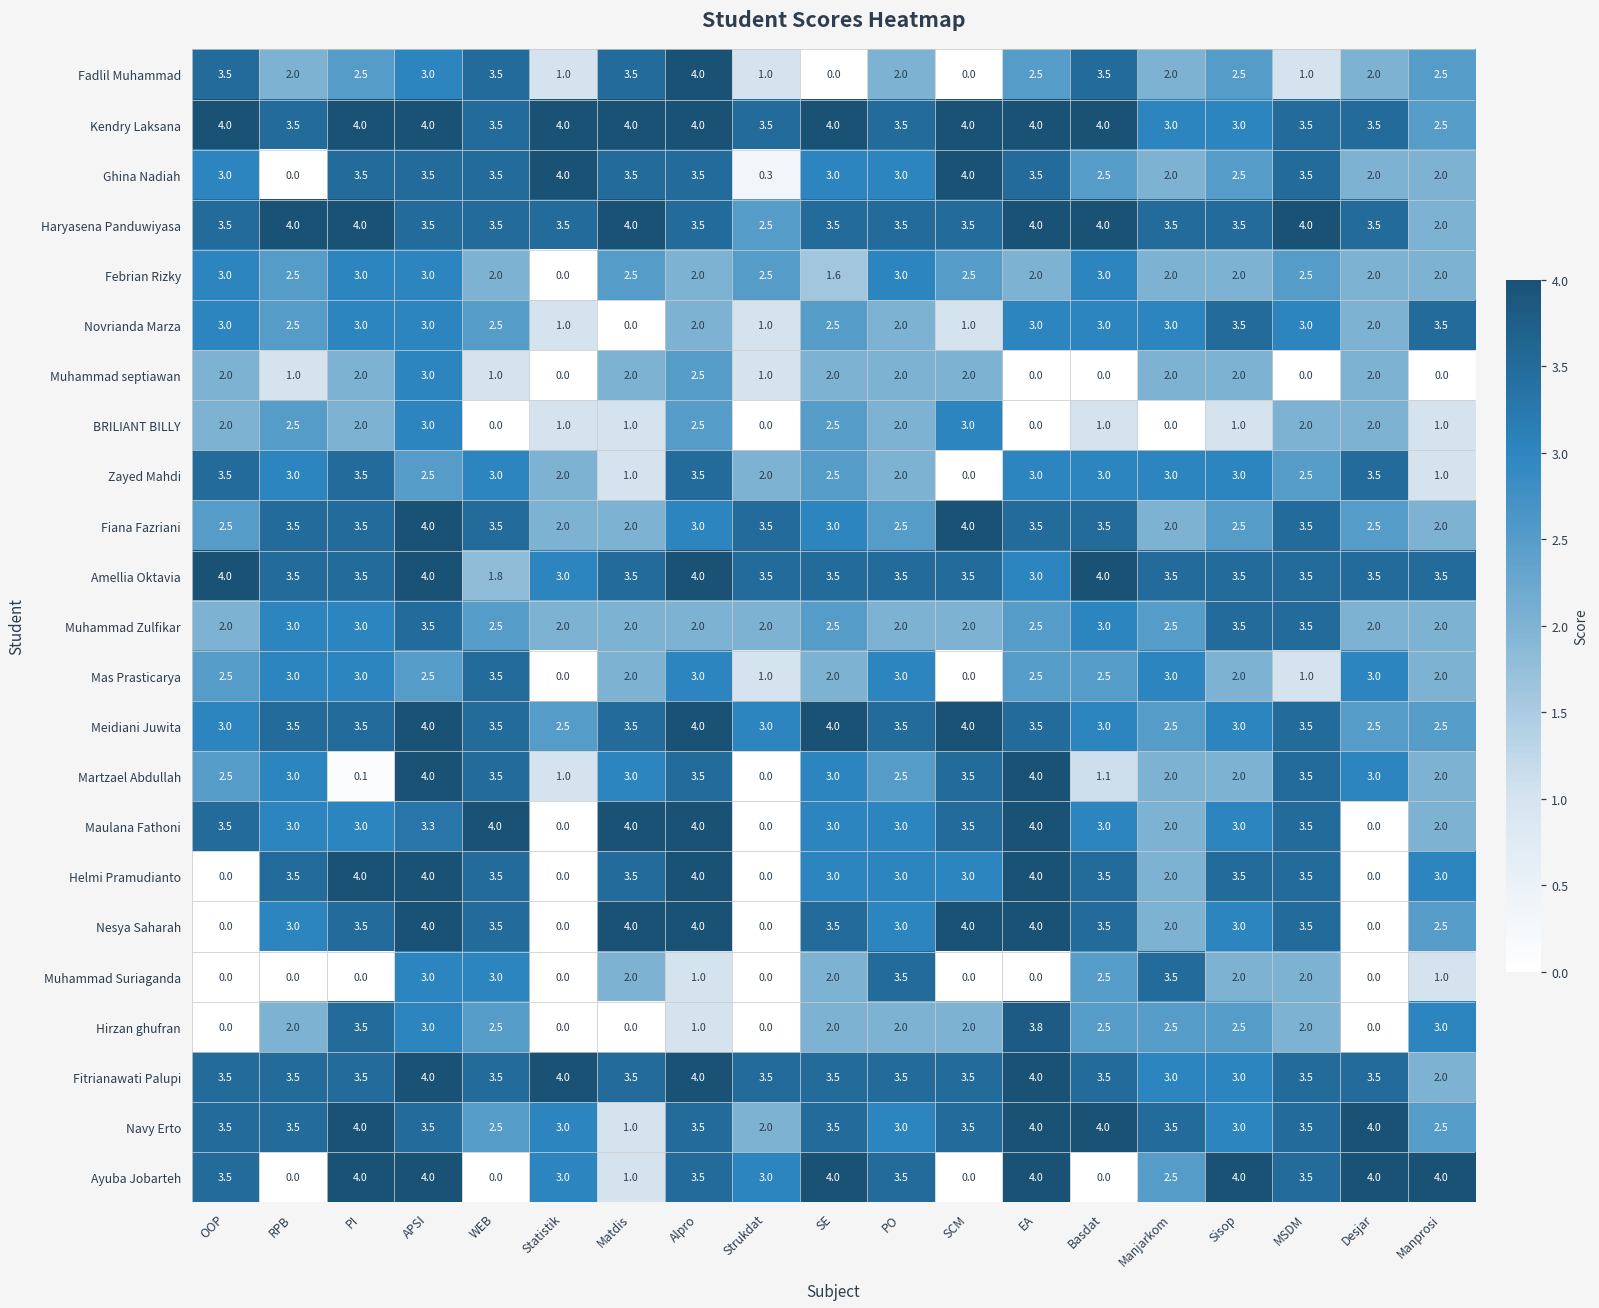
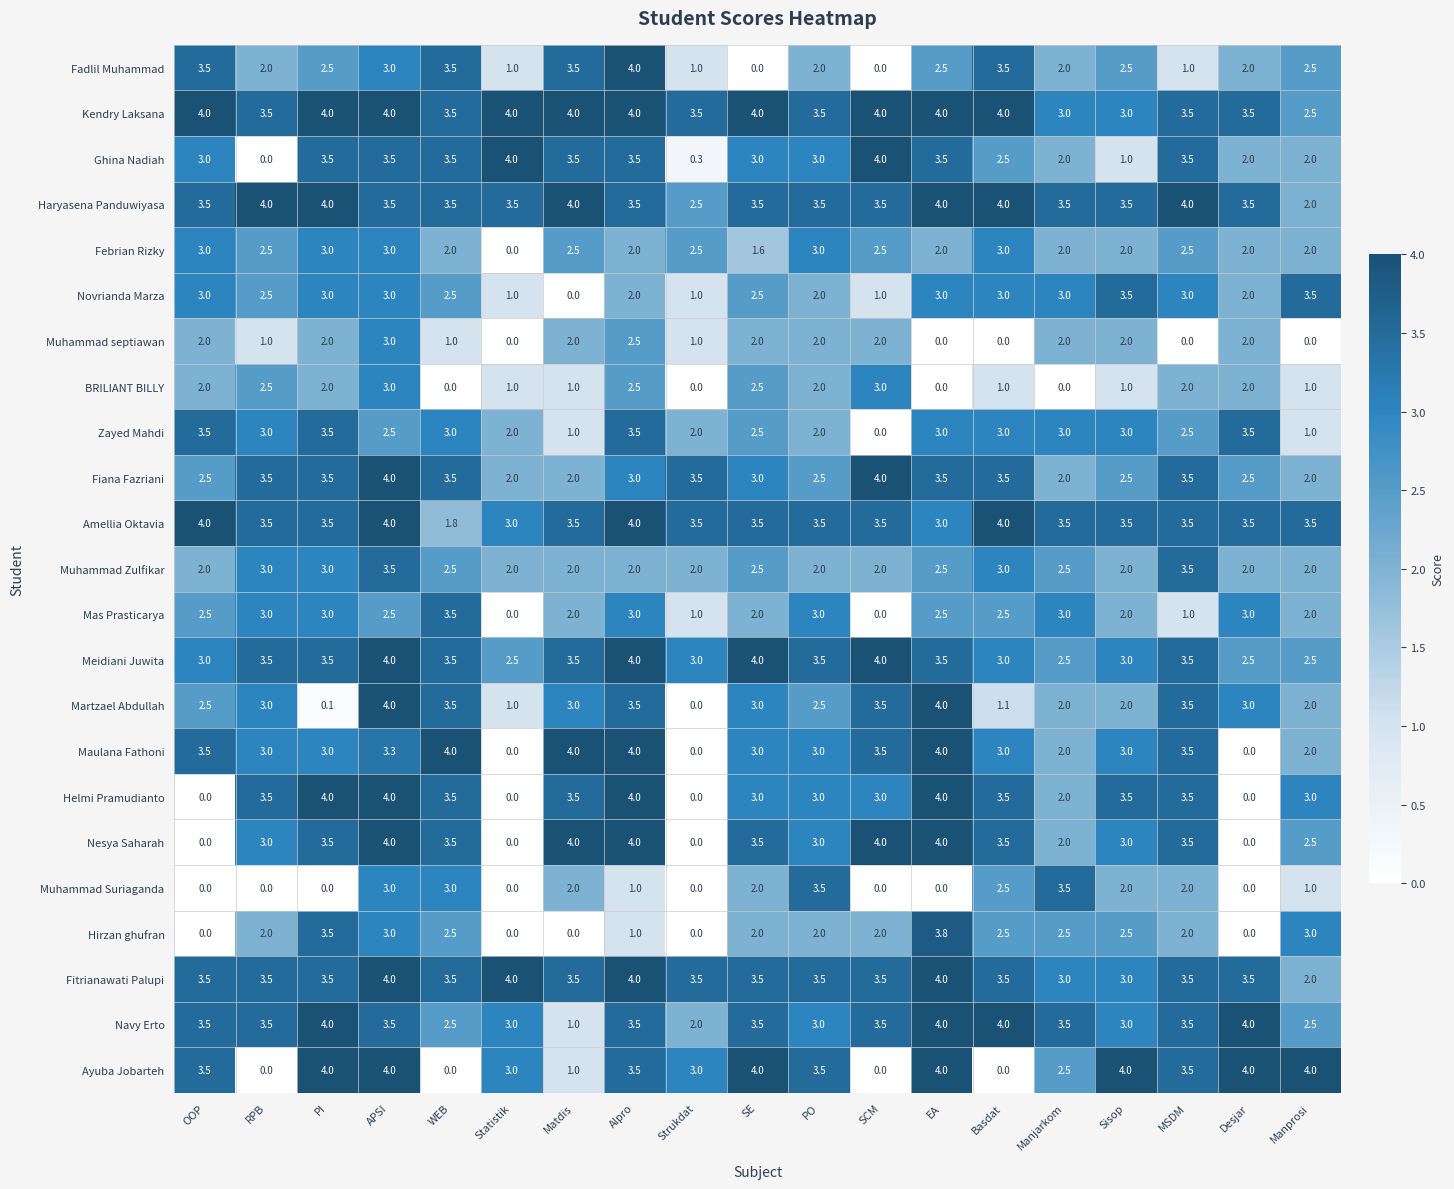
Ghina Nadiah, Sisop: 2.5 -> 1.0
Muhammad Zulfikar, Sisop: 3.5 -> 2.0
